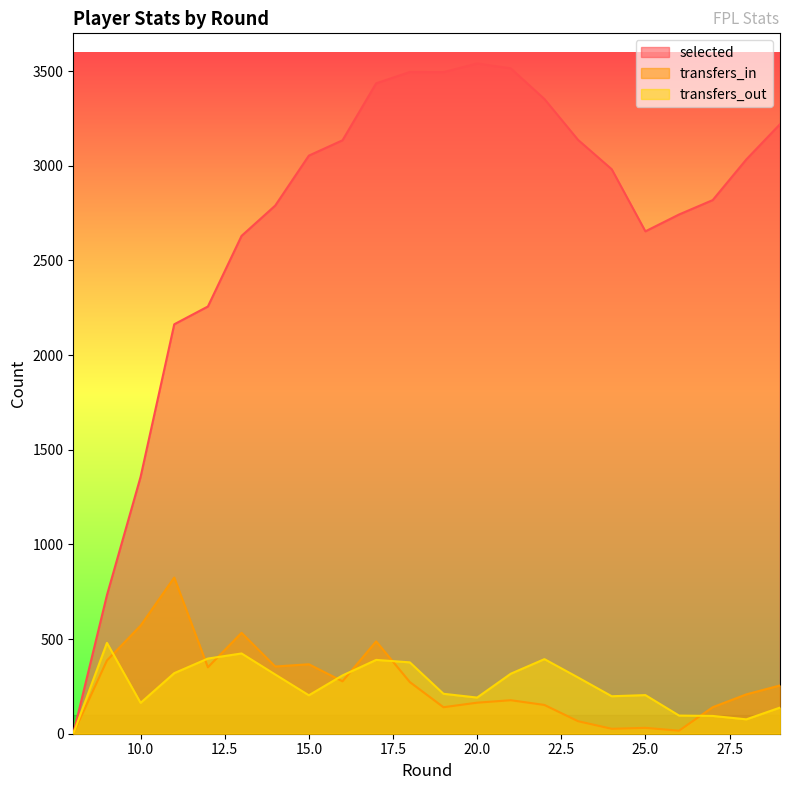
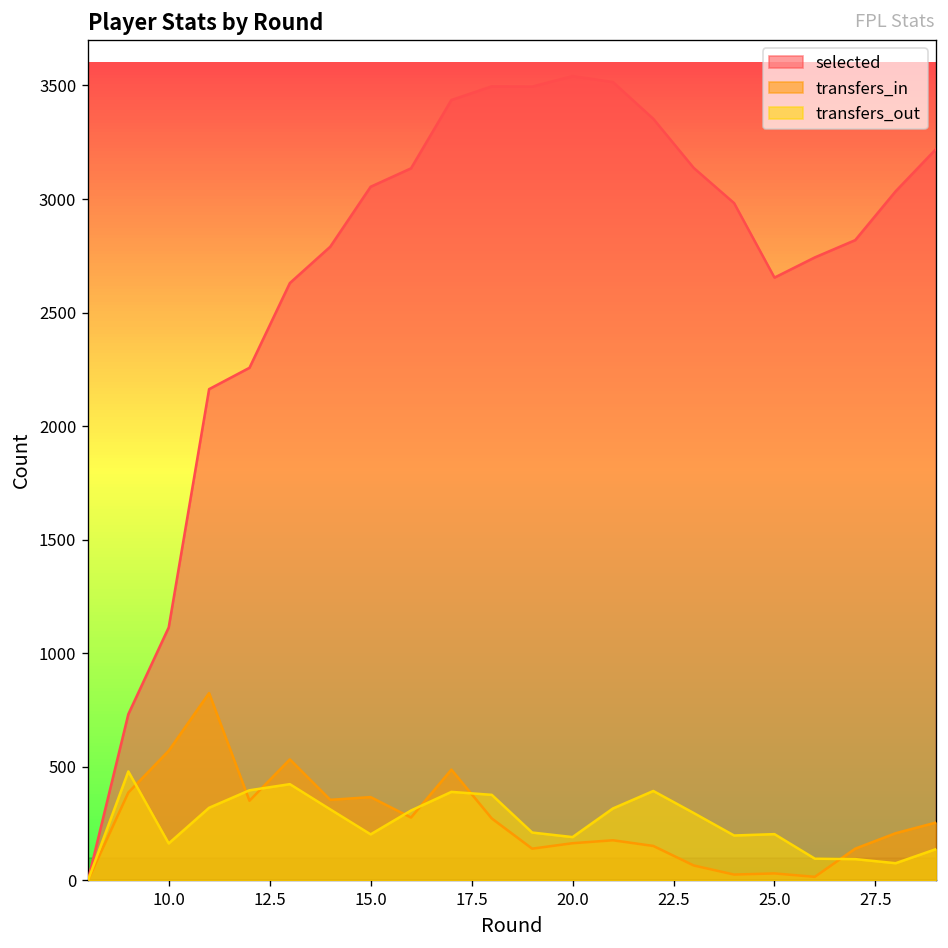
selected, 10.0: 1360 -> 1110
